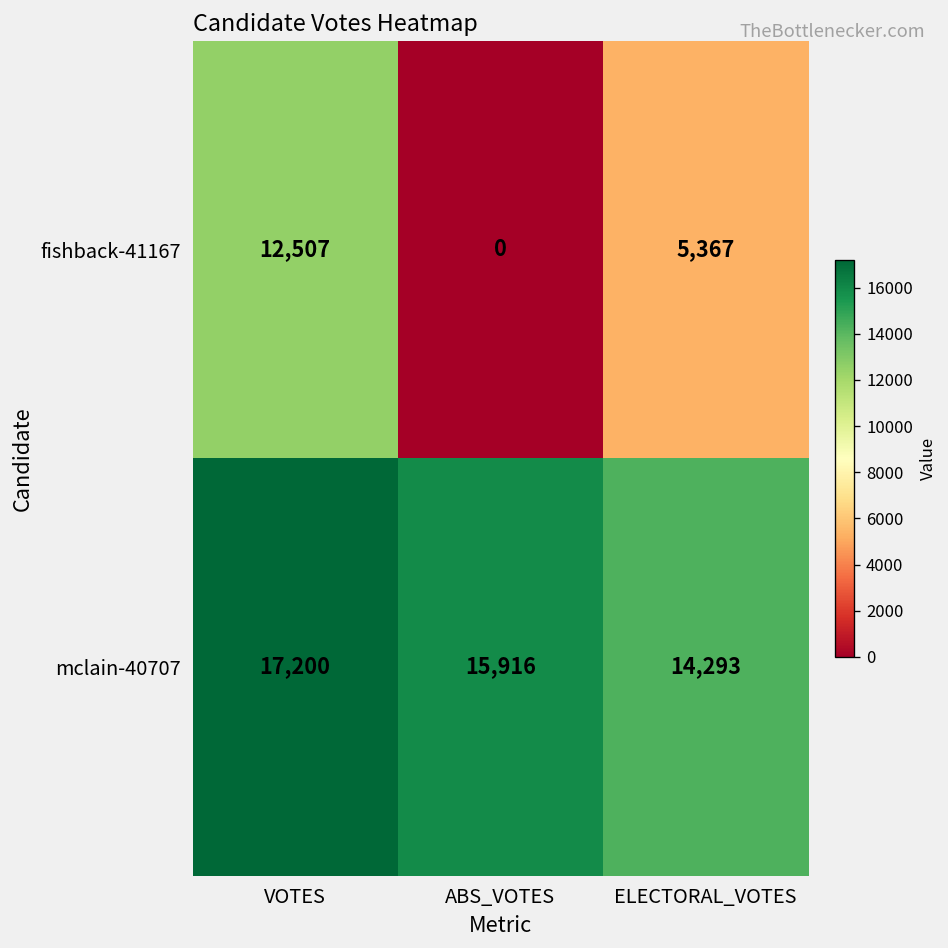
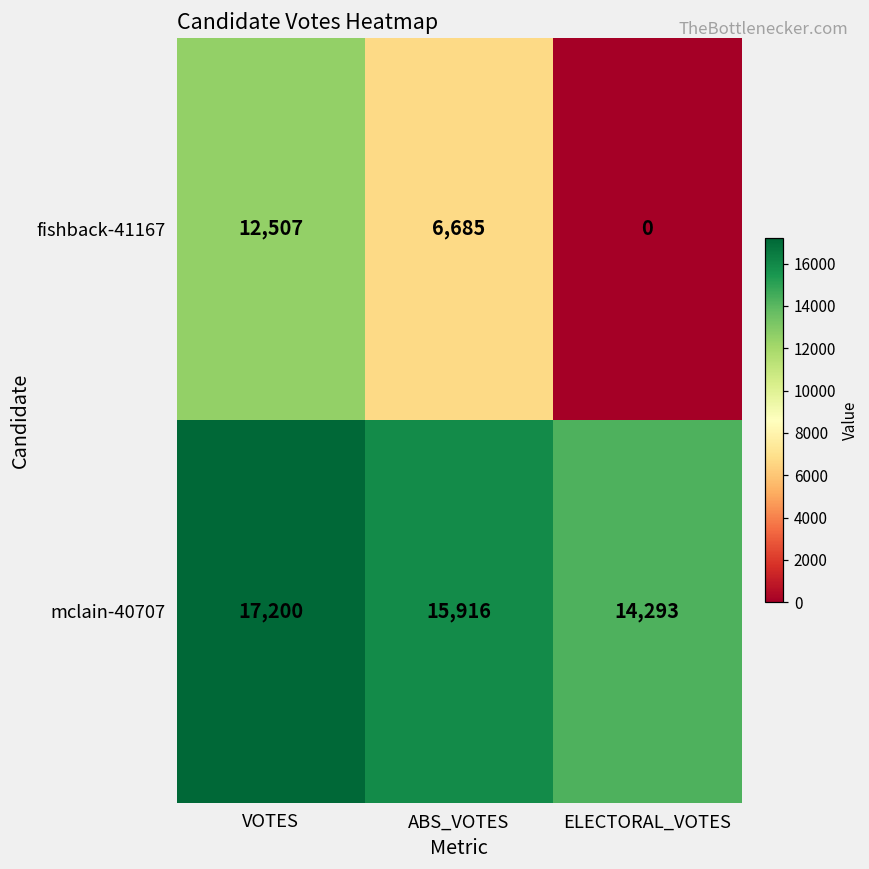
fishback-41167, ABS_VOTES: 0 -> 6,685
fishback-41167, ELECTORAL_VOTES: 5,367 -> 0
